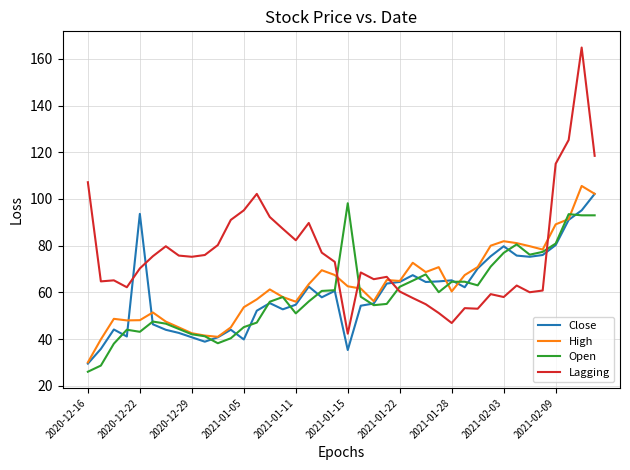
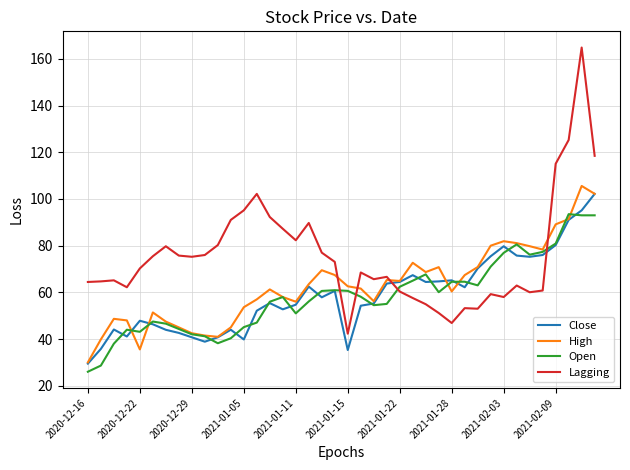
Lagging, 2020-12-16: 107 -> 64
Close, 2020-12-22: 94 -> 48
High, 2020-12-22: 48 -> 36
Open, 2021-01-15: 98 -> 61
